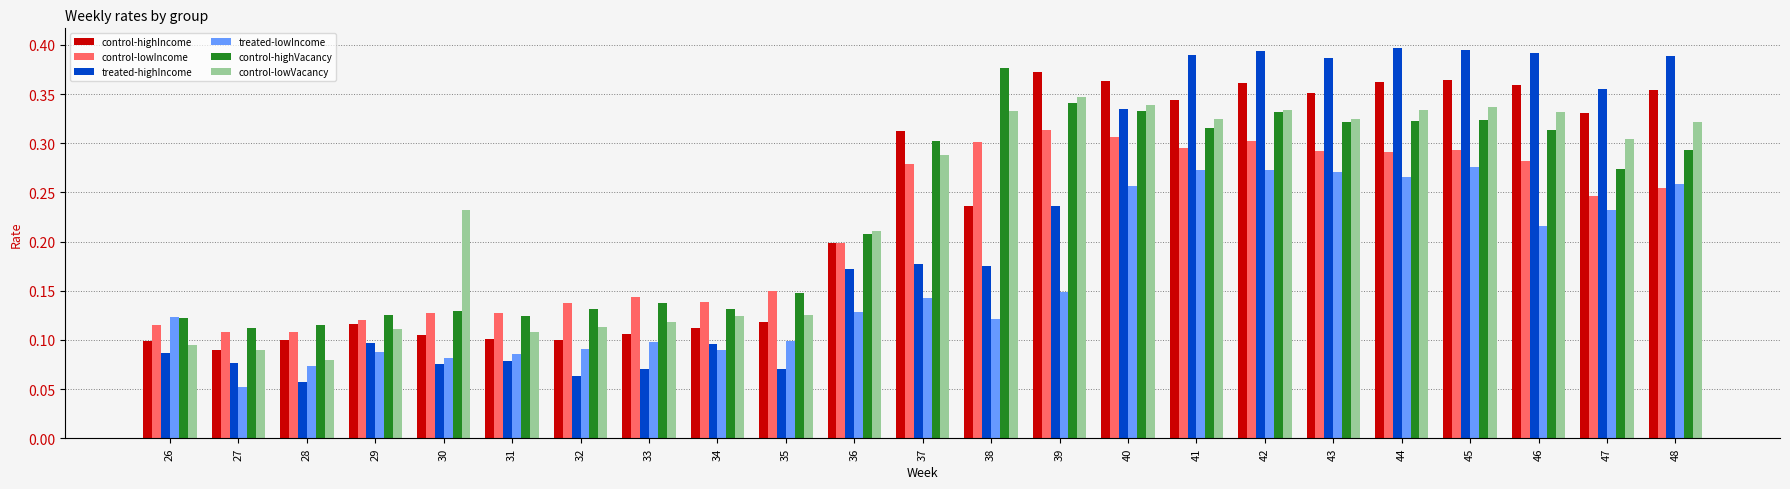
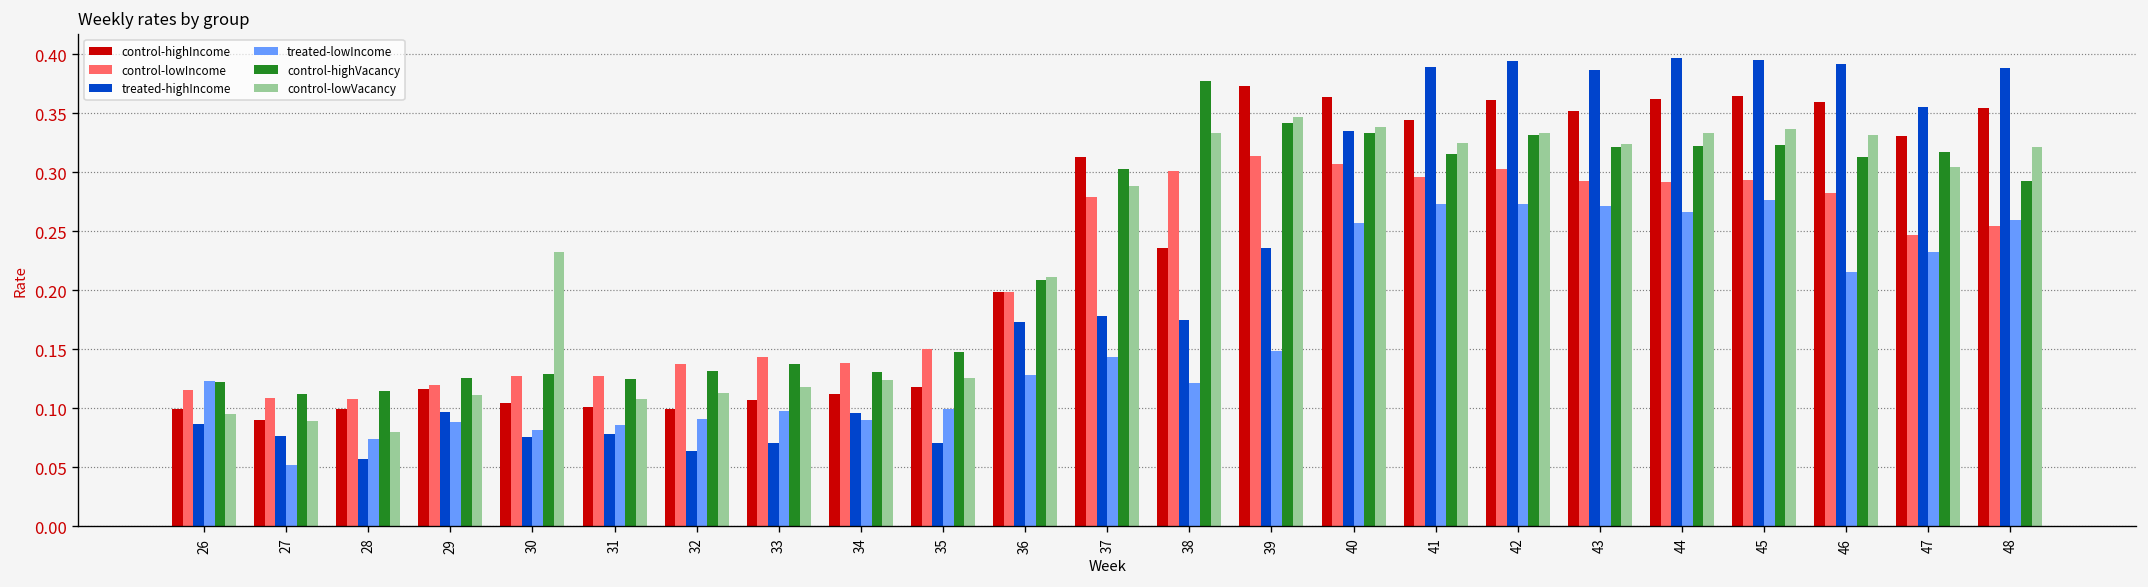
control-highVacancy, 47: 0.27 -> 0.32
